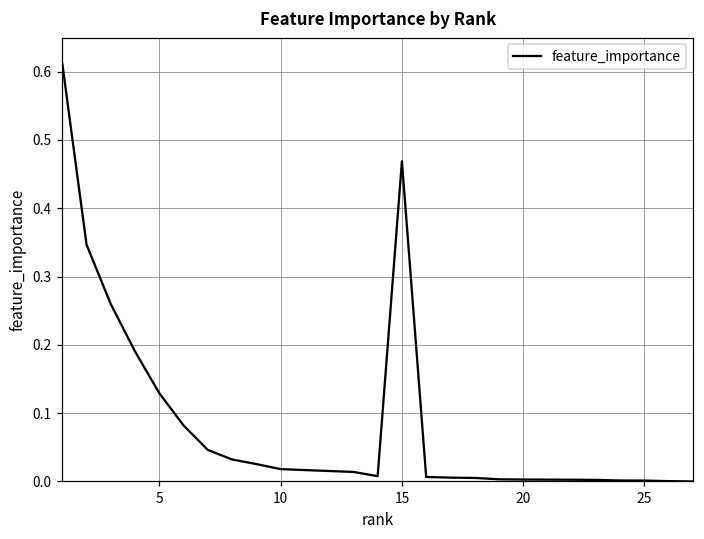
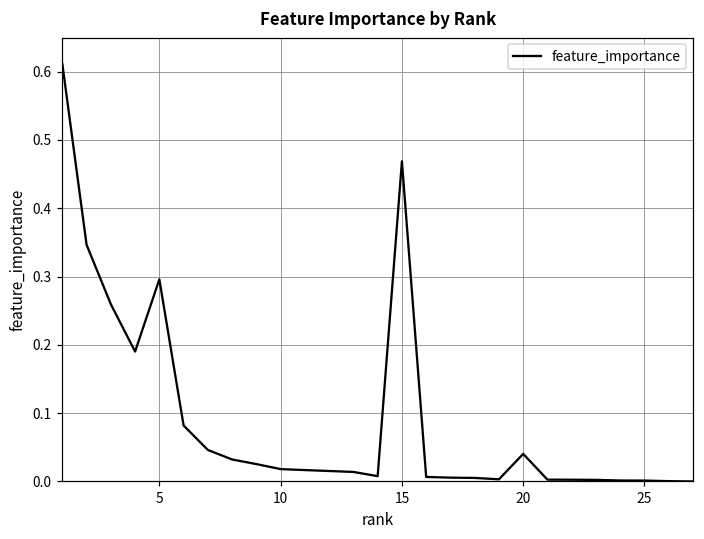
5: 0.13 -> 0.30
20: 0.00 -> 0.04
